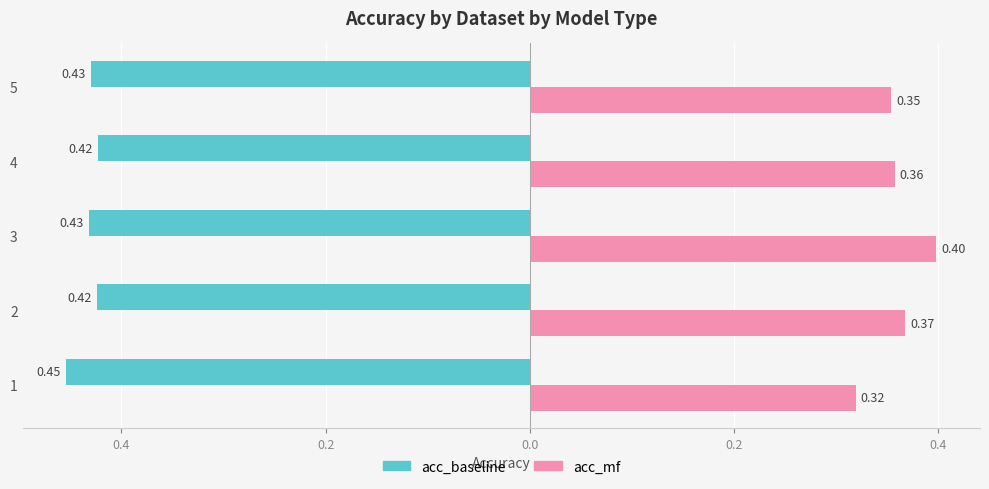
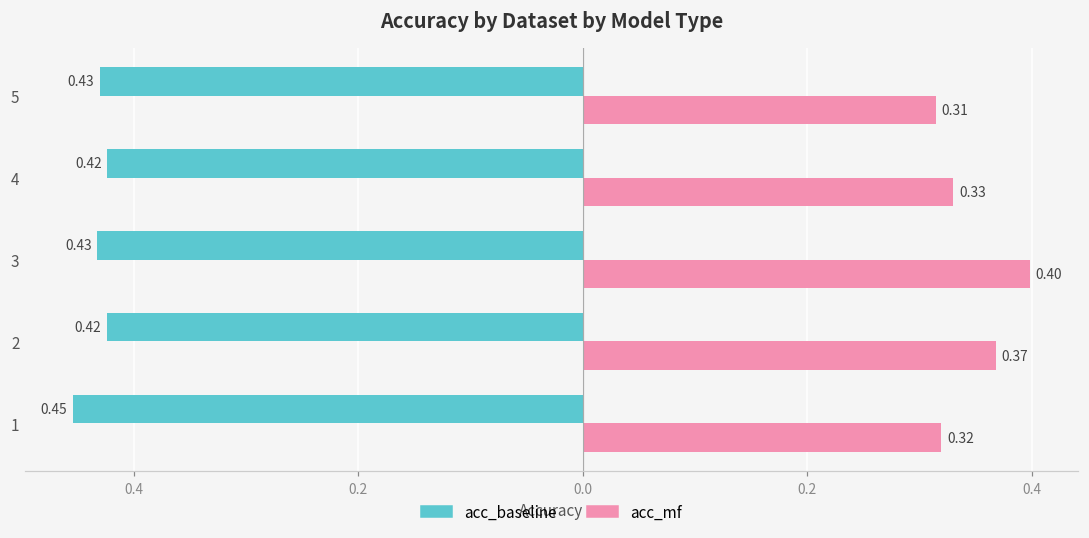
acc_mf, 5: 0.35 -> 0.31
acc_mf, 4: 0.36 -> 0.33
